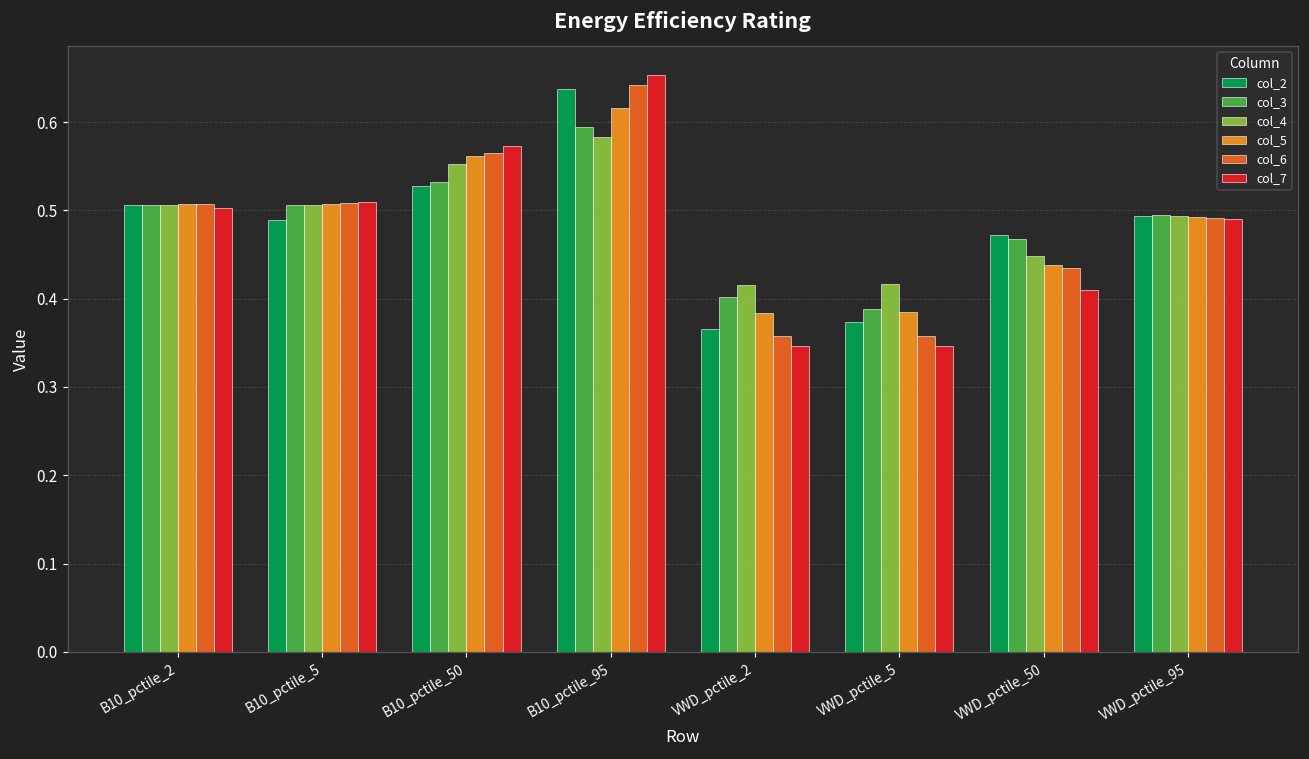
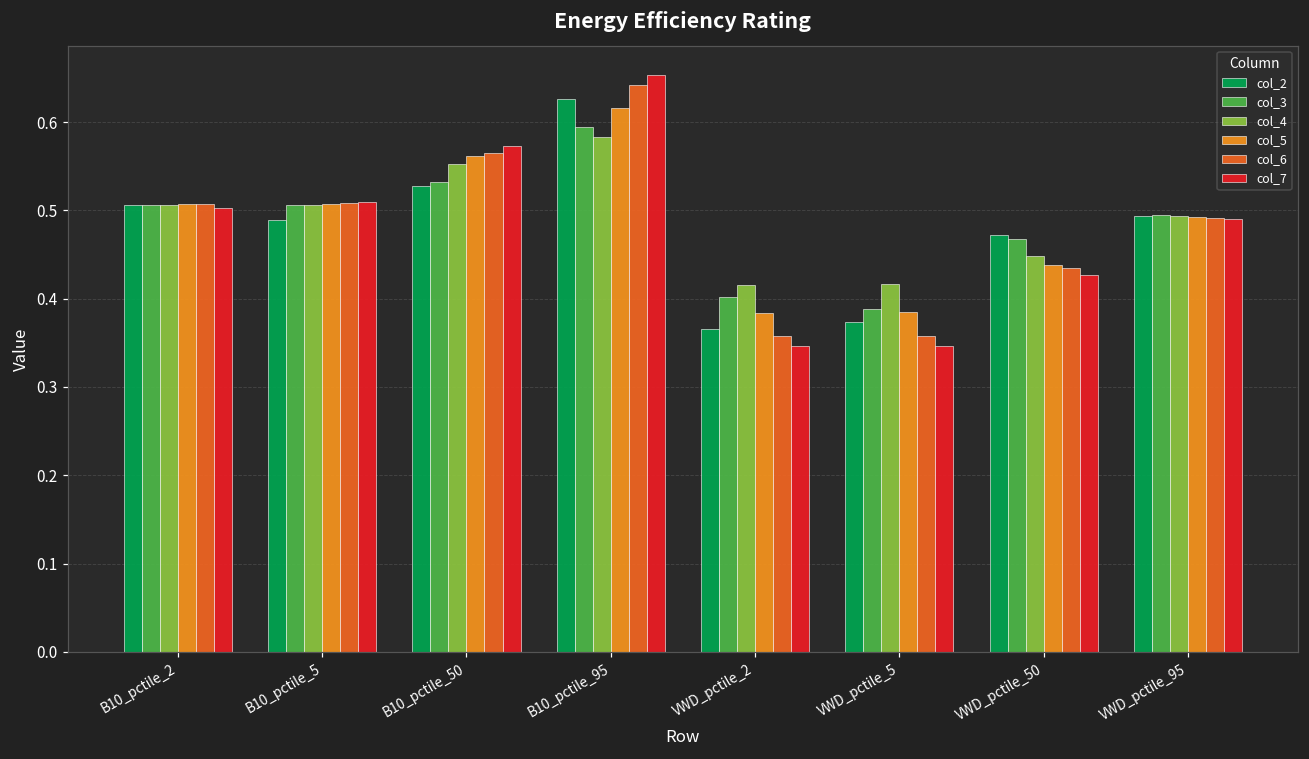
col_2, B10_pctile_95: 0.64 -> 0.63
col_7, VWD_pctile_50: 0.41 -> 0.43
